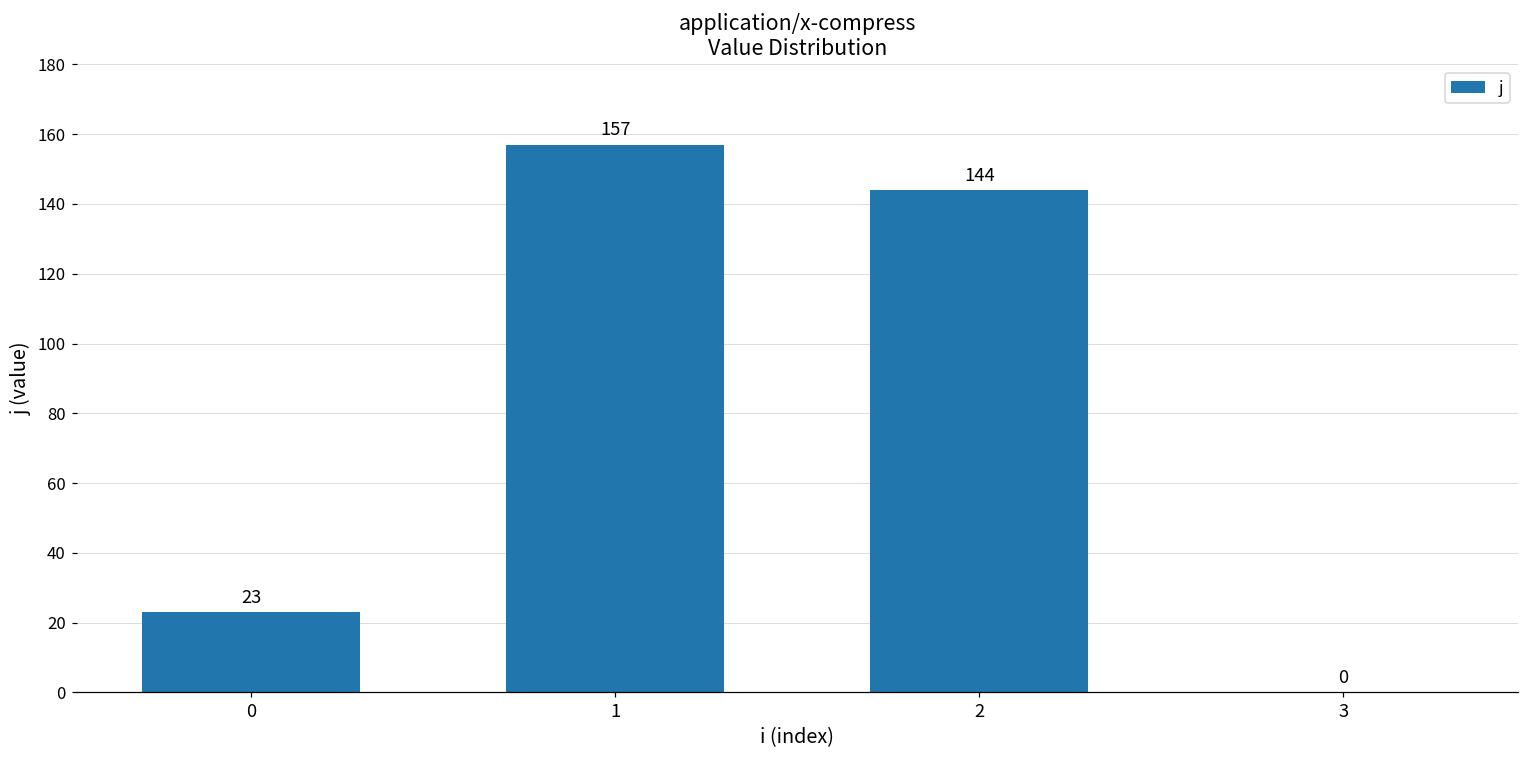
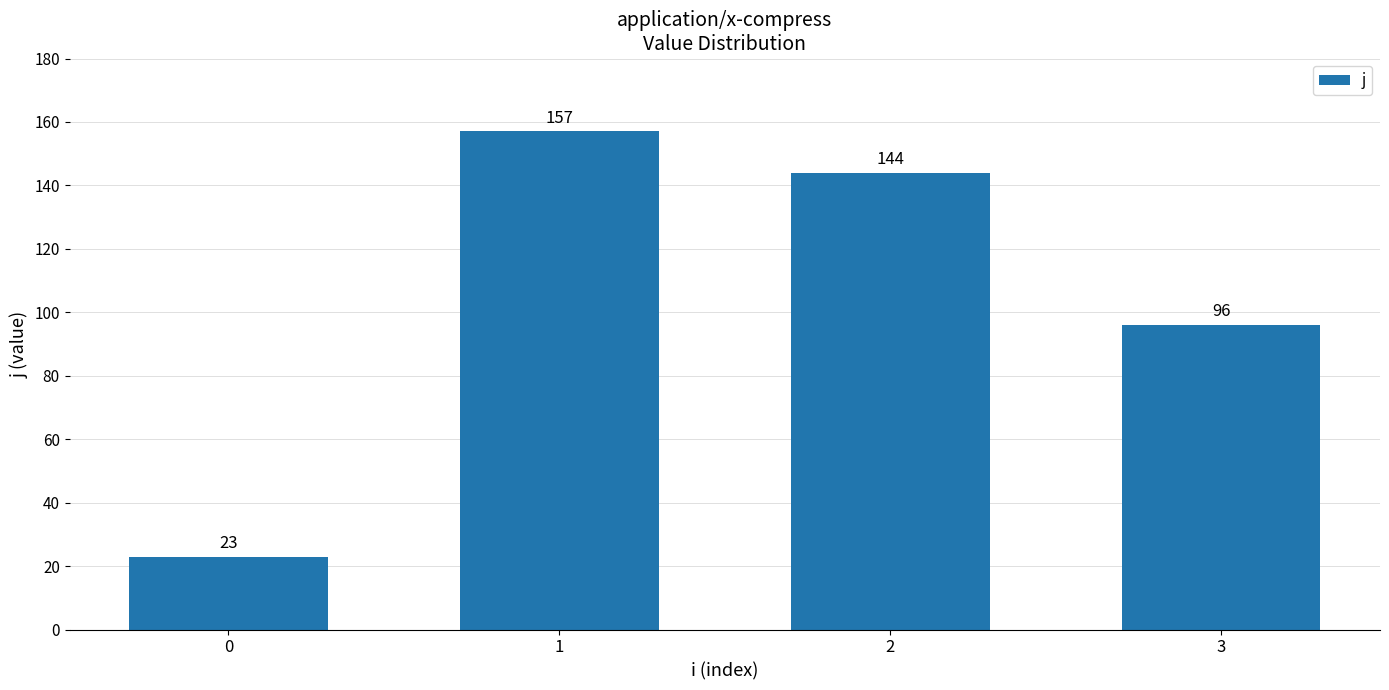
3: 0 -> 96
